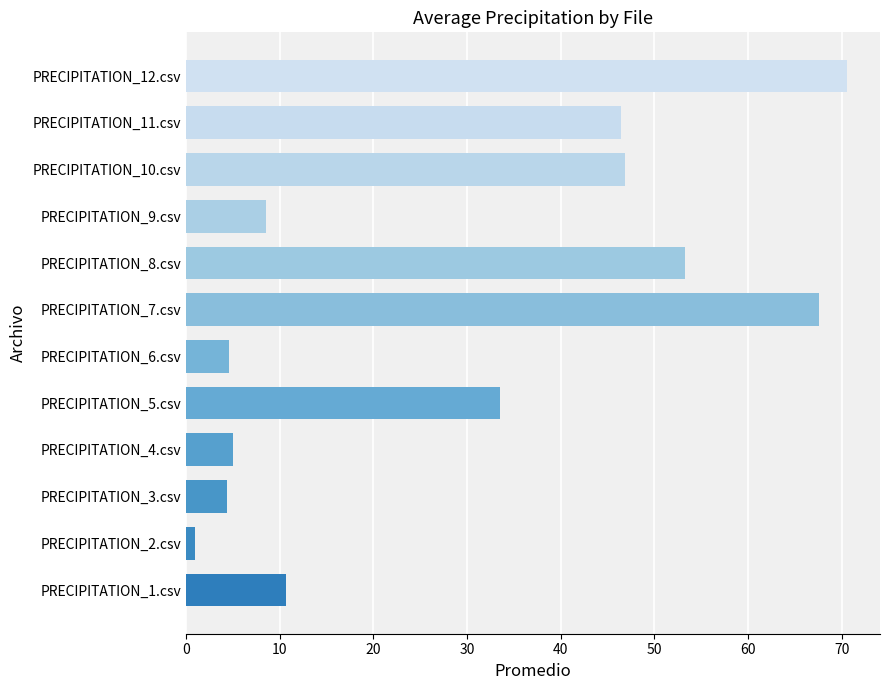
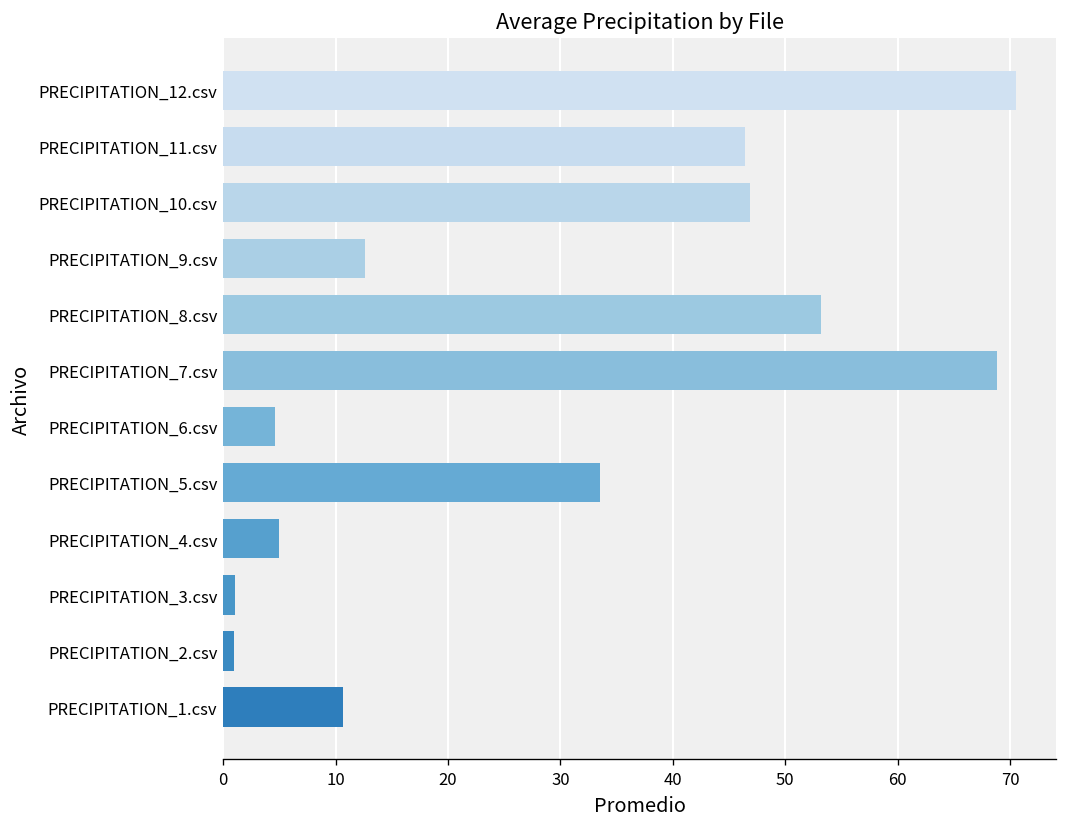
PRECIPITATION_9.csv: 9 -> 13
PRECIPITATION_7.csv: 68 -> 69
PRECIPITATION_3.csv: 4 -> 1
